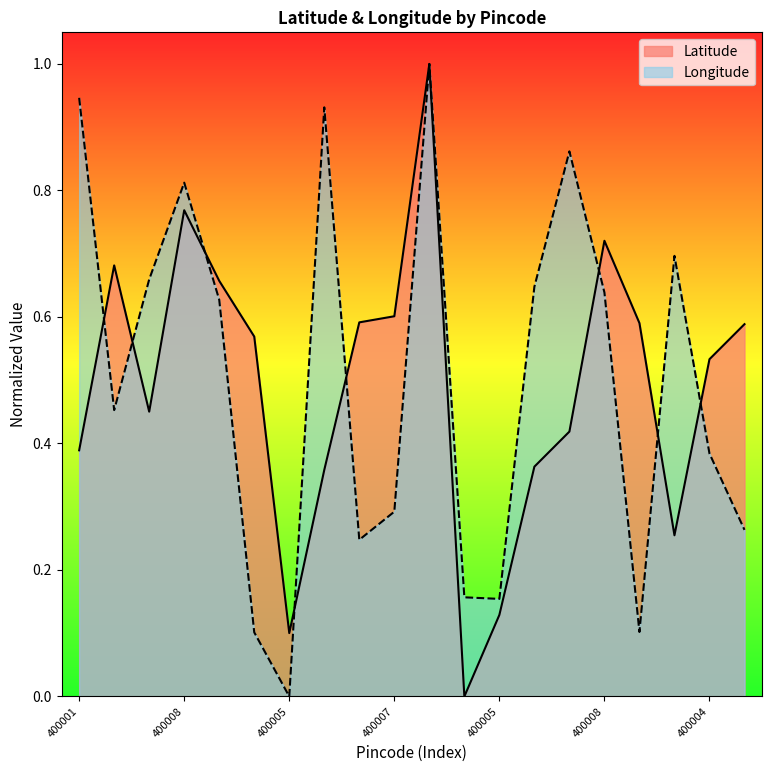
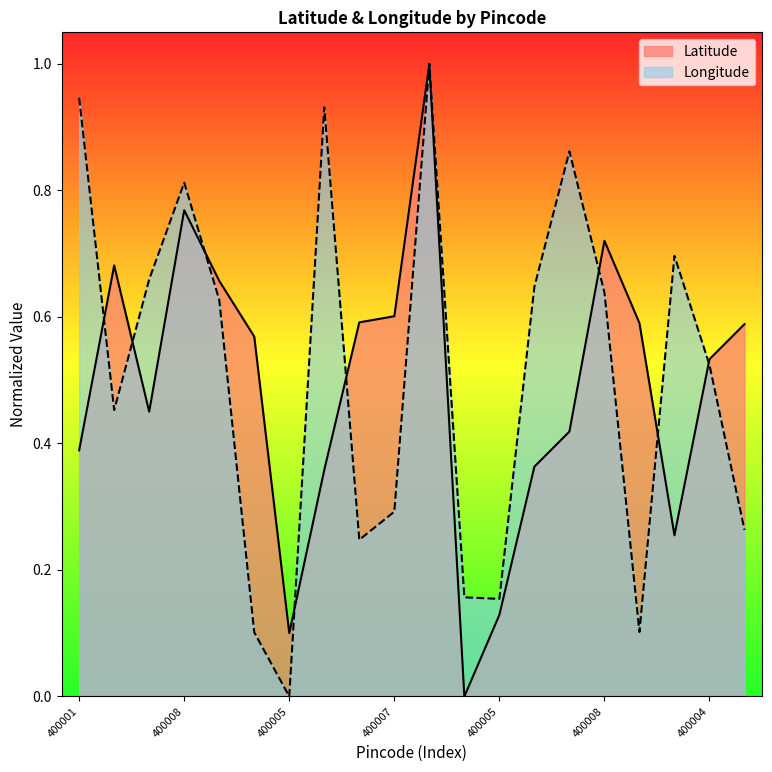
Longitude, 400004: 0.38 -> 0.52
